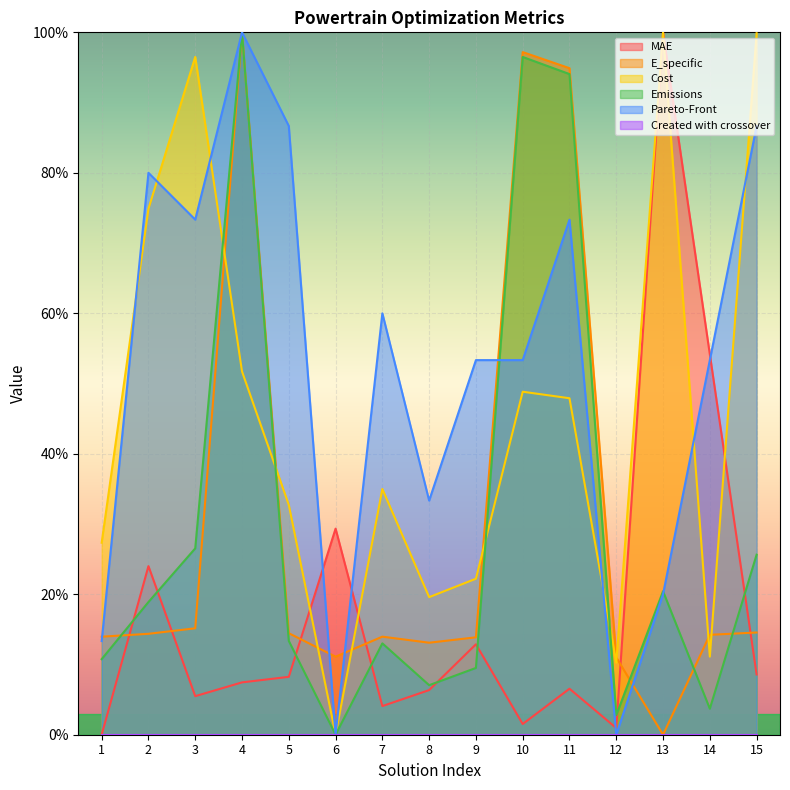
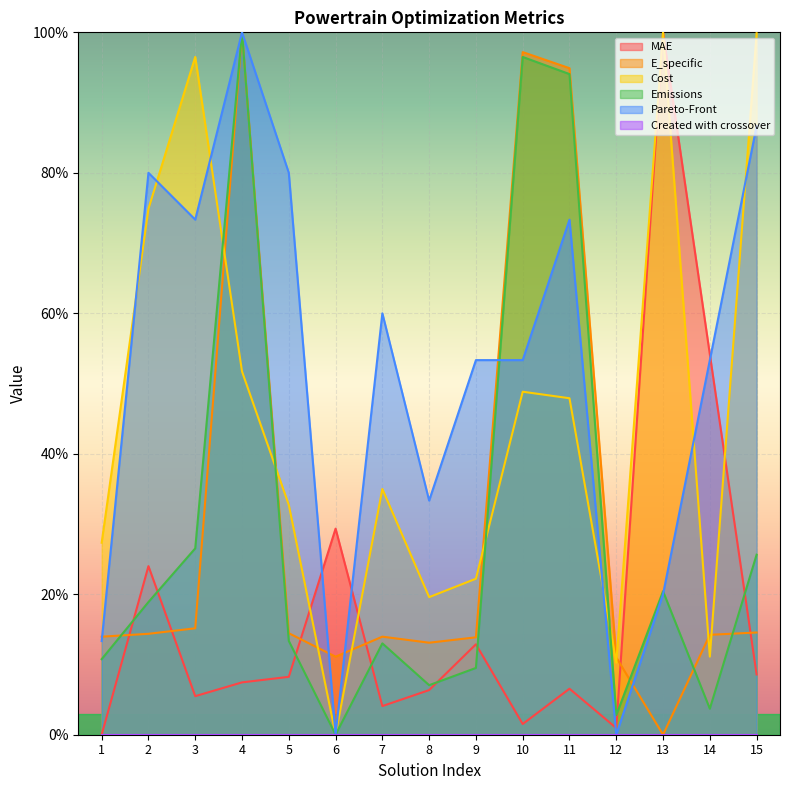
Pareto-Front, 5: 87% -> 80%
